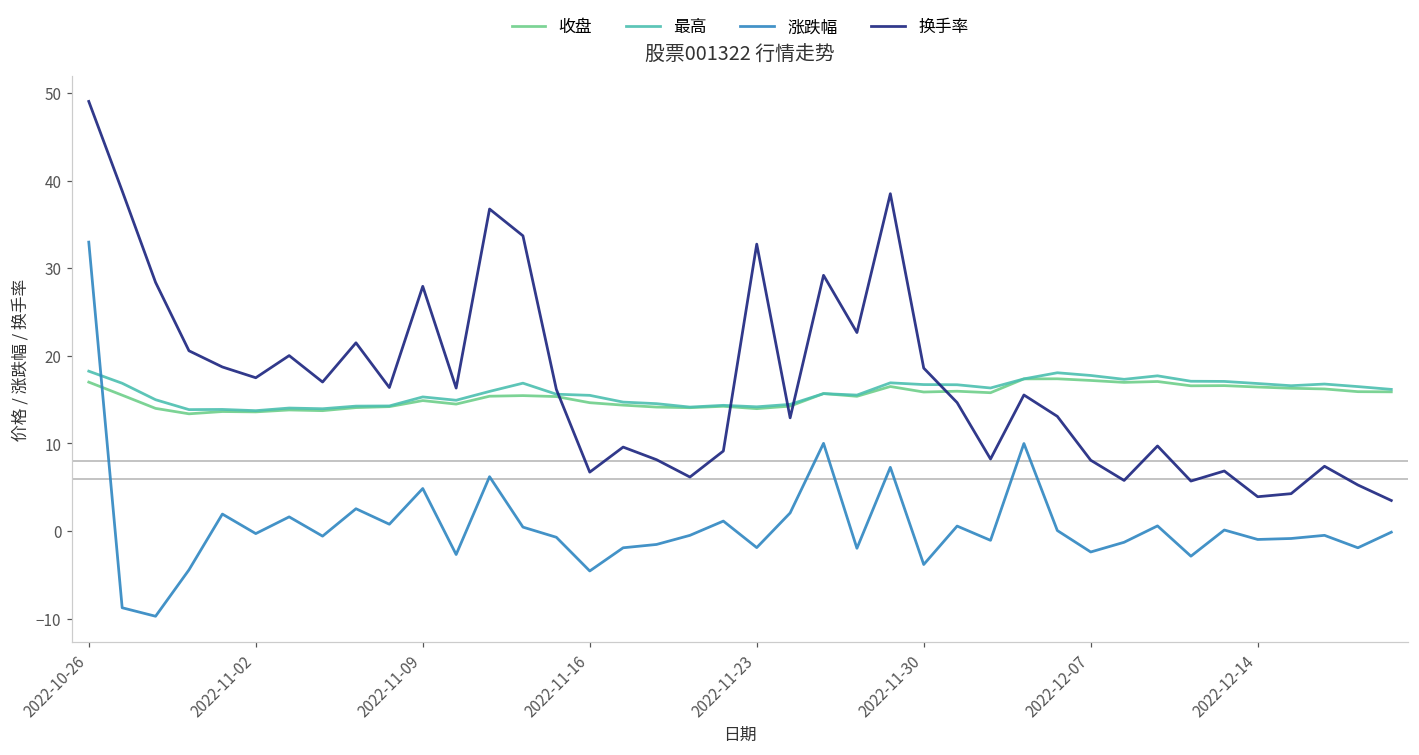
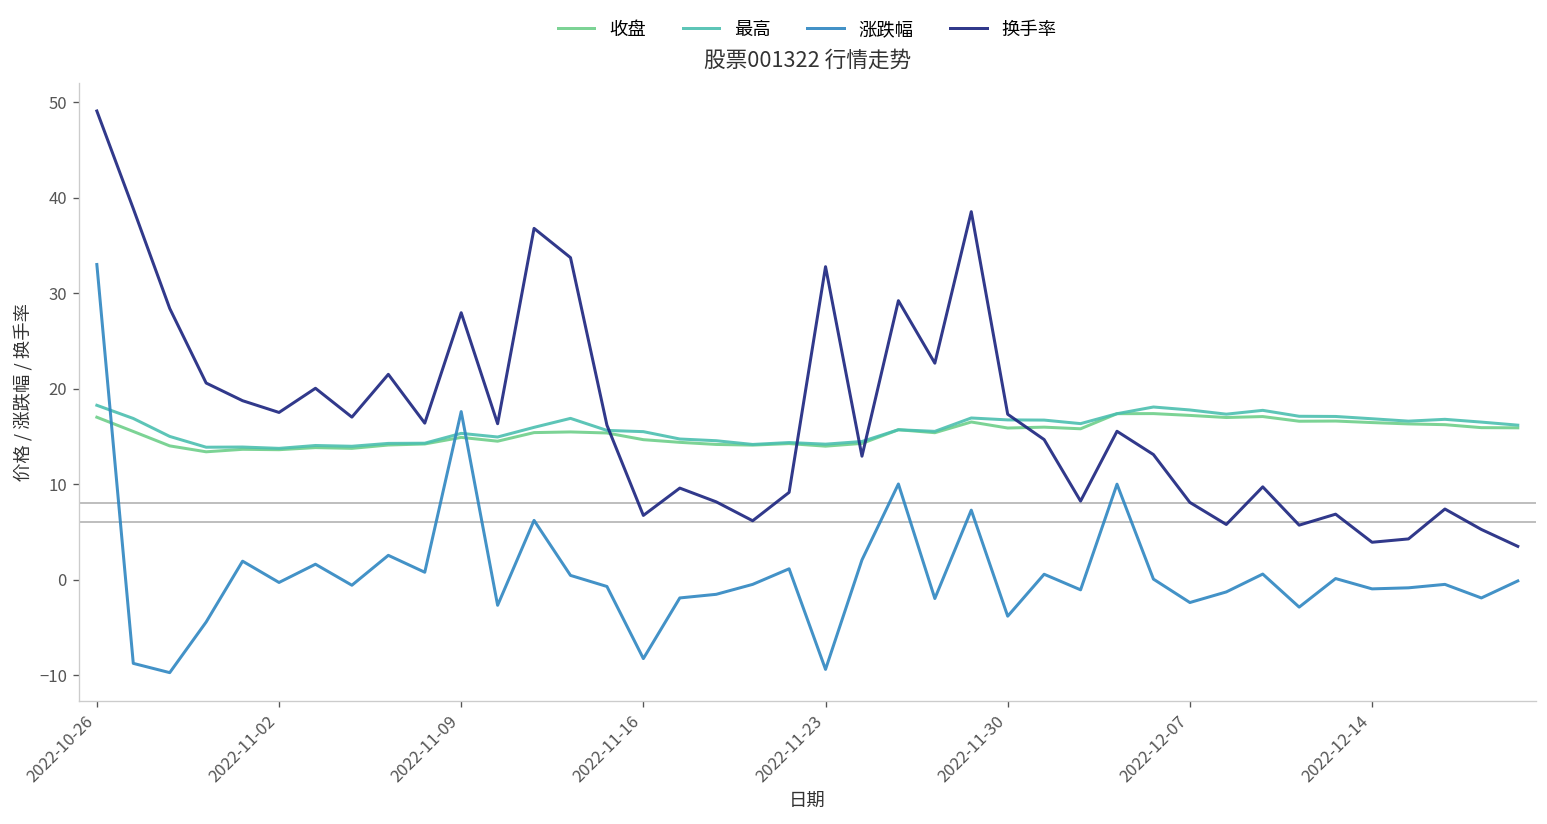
涨跌幅, 2022-11-09: 5 -> 18
涨跌幅, 2022-11-16: -5 -> -8
涨跌幅, 2022-11-23: -2 -> -9
换手率, 2022-11-30: 19 -> 17
